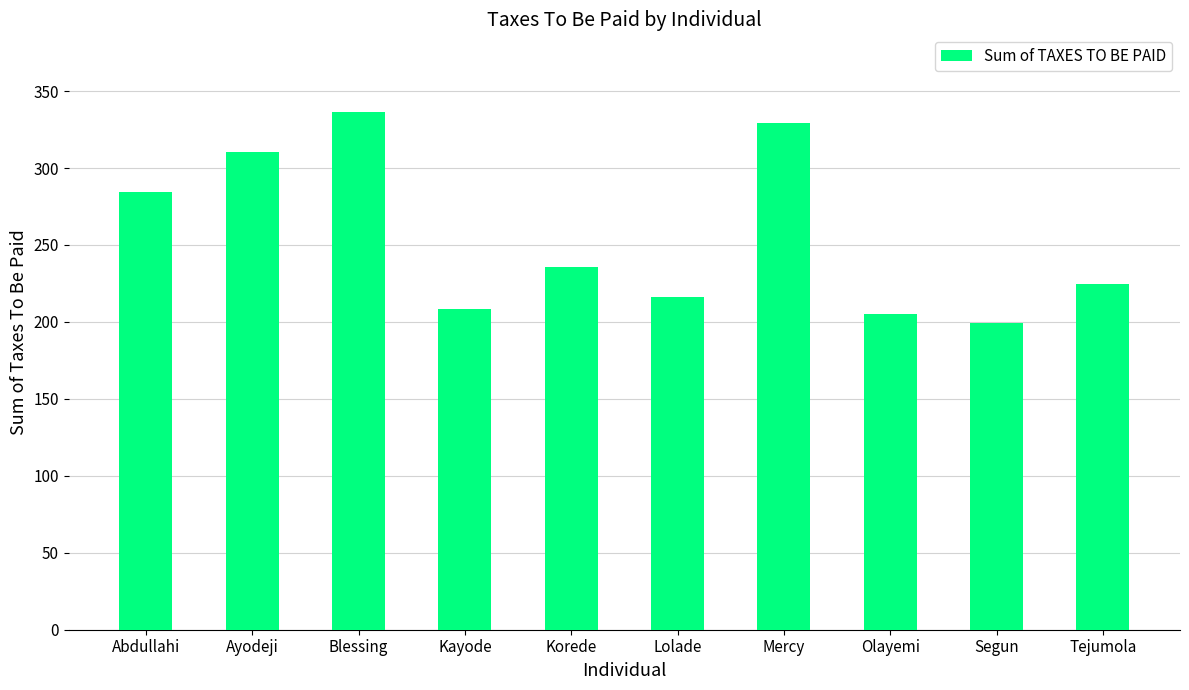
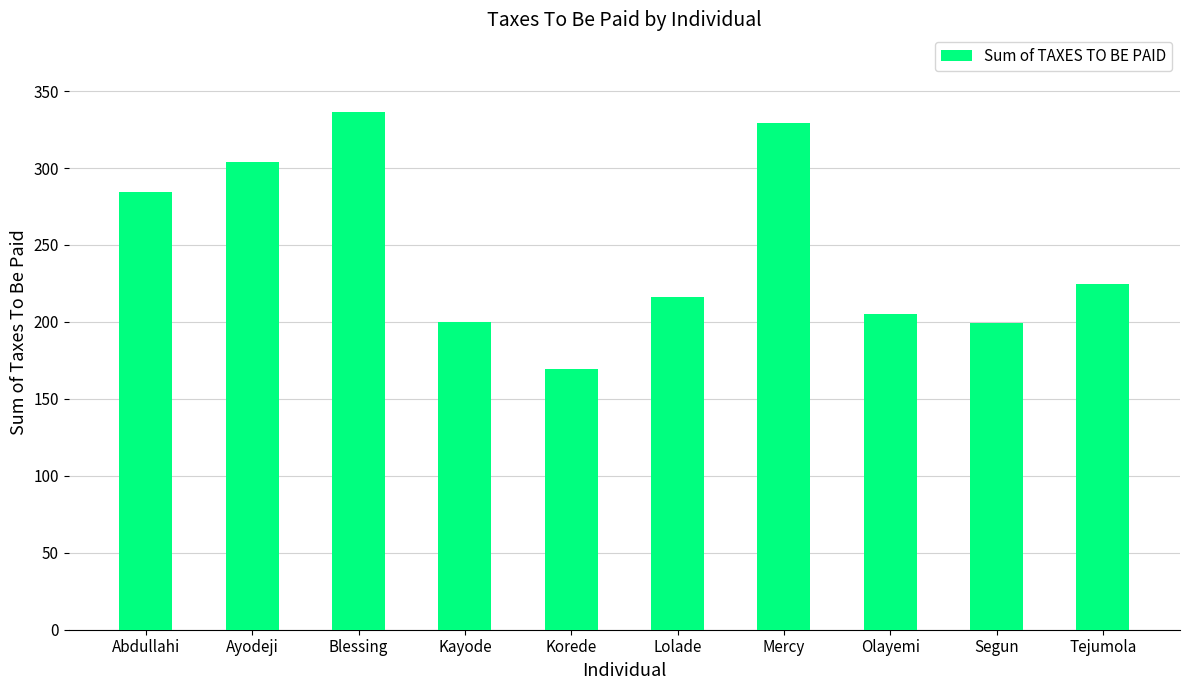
Ayodeji: 310 -> 304
Kayode: 208 -> 200
Korede: 236 -> 169
